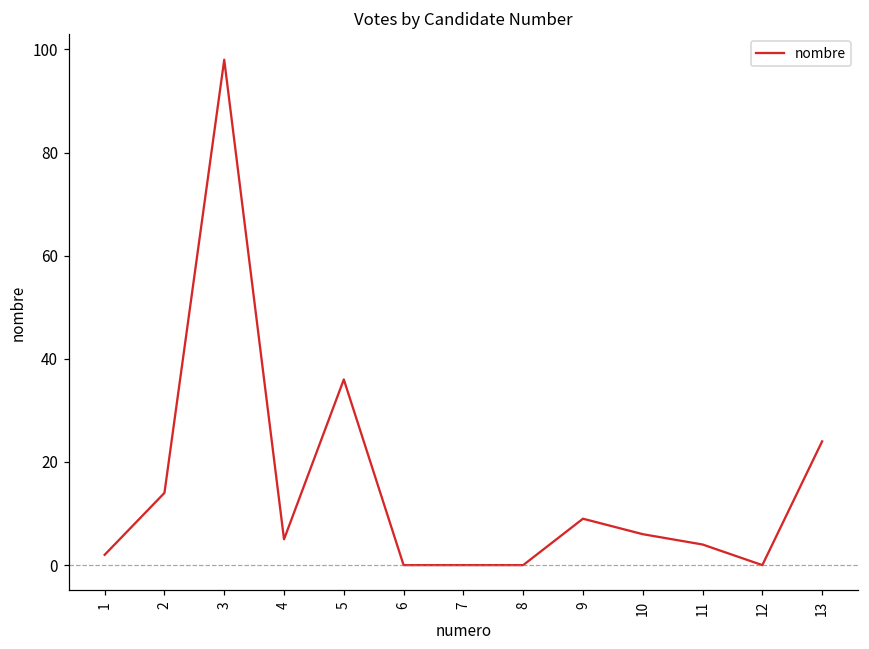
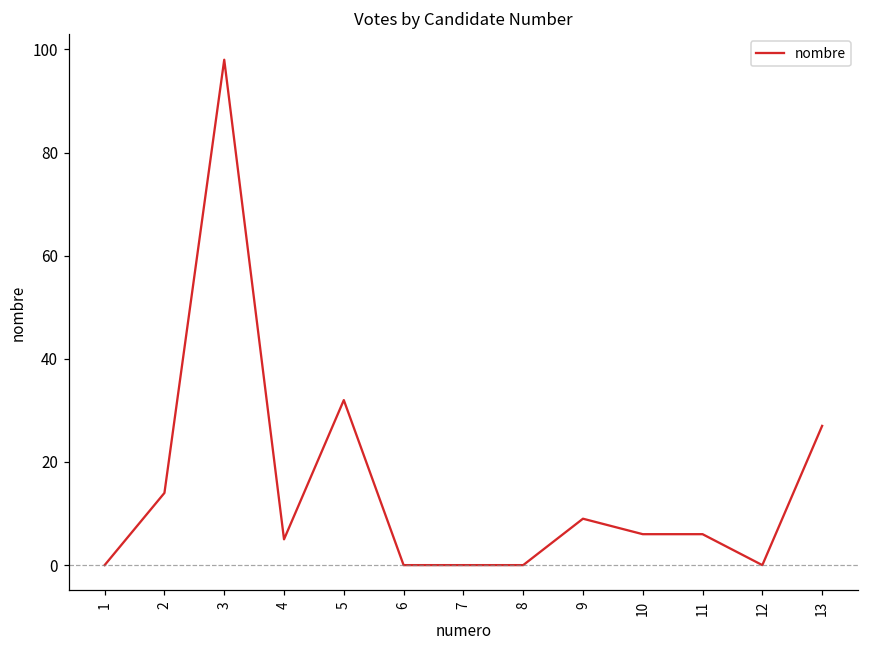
1: 2 -> 0
5: 36 -> 32
11: 4 -> 6
13: 24 -> 27
